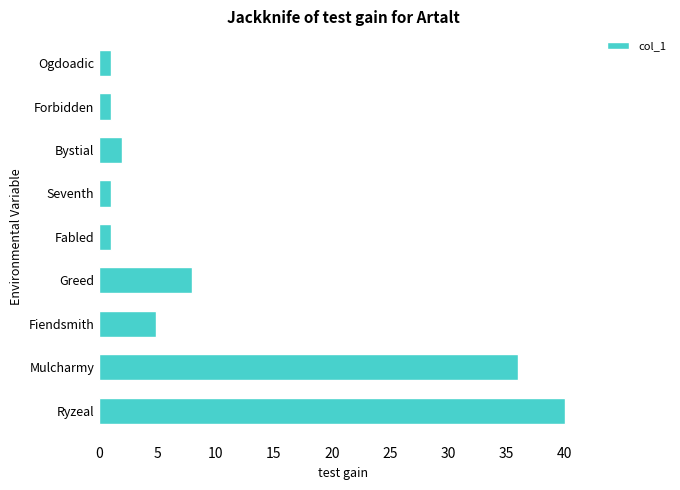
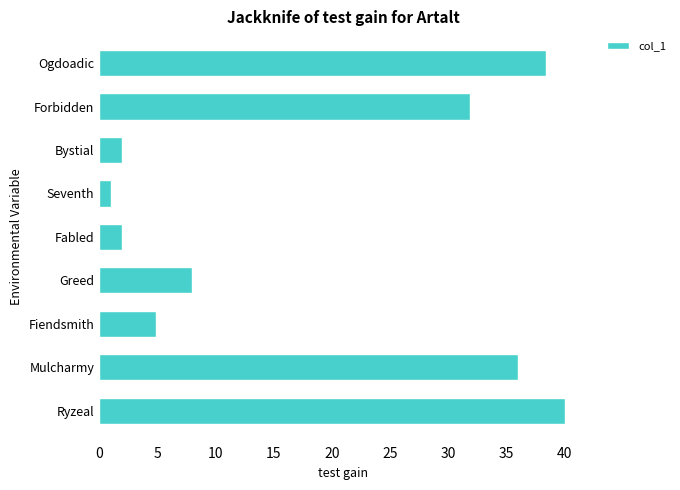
Ogdoadic: 1.0 -> 38.4
Forbidden: 1.0 -> 31.9
Fabled: 1 -> 2
